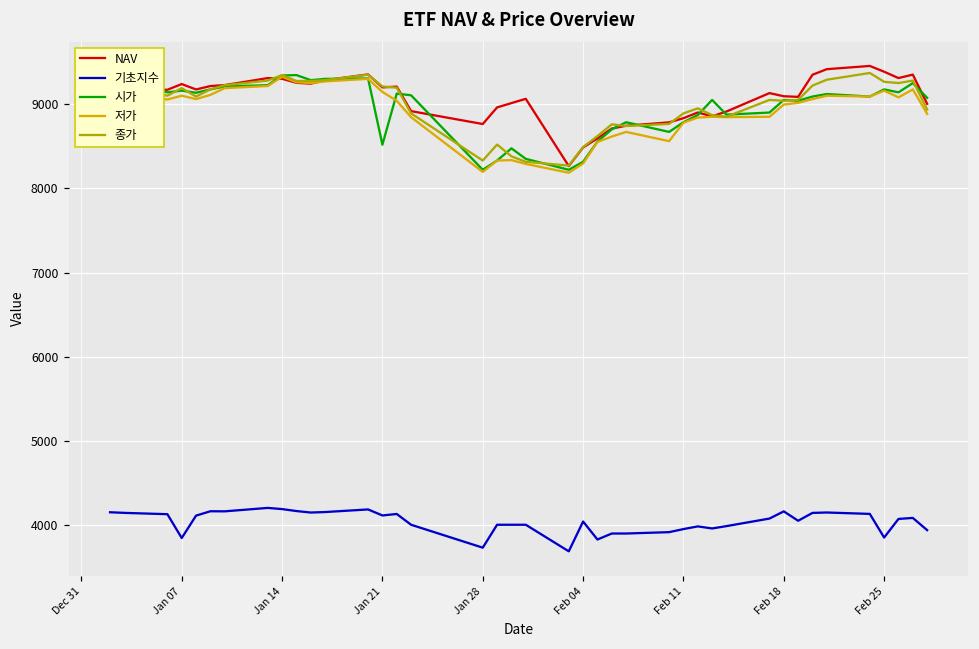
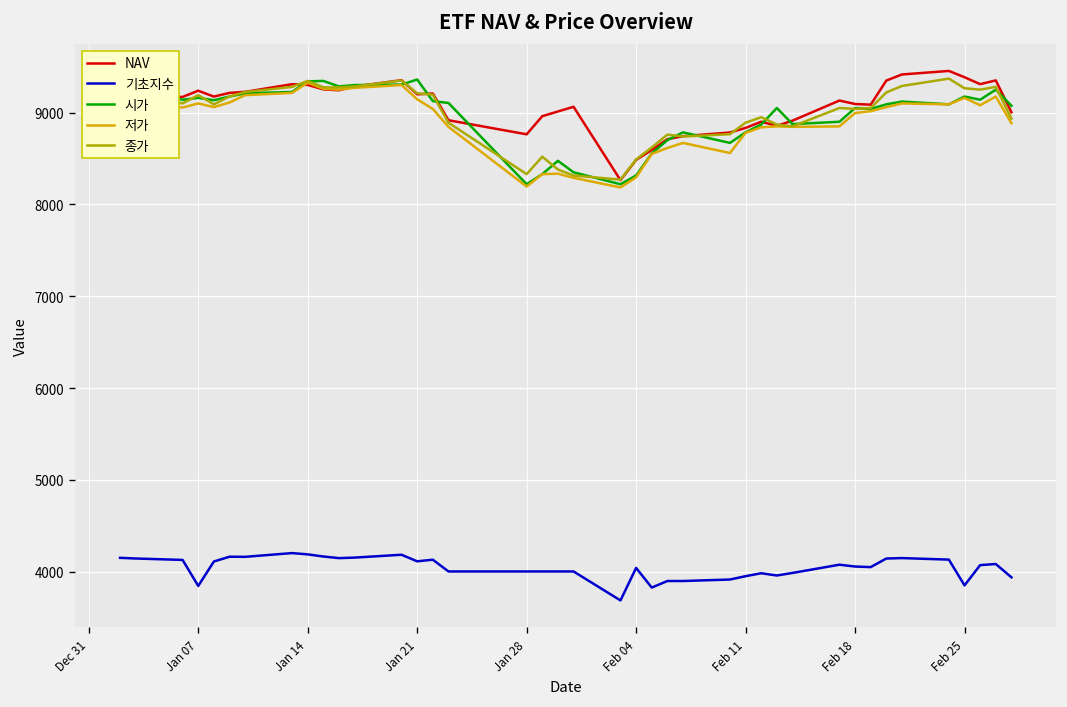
시가, Jan 21: 8500 -> 9400
기초지수, Jan 28: 3700 -> 4000
기초지수, Feb 18: 4200 -> 4100
